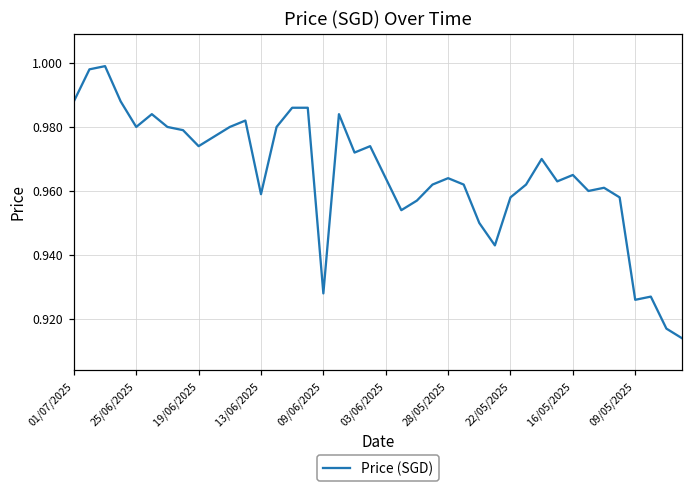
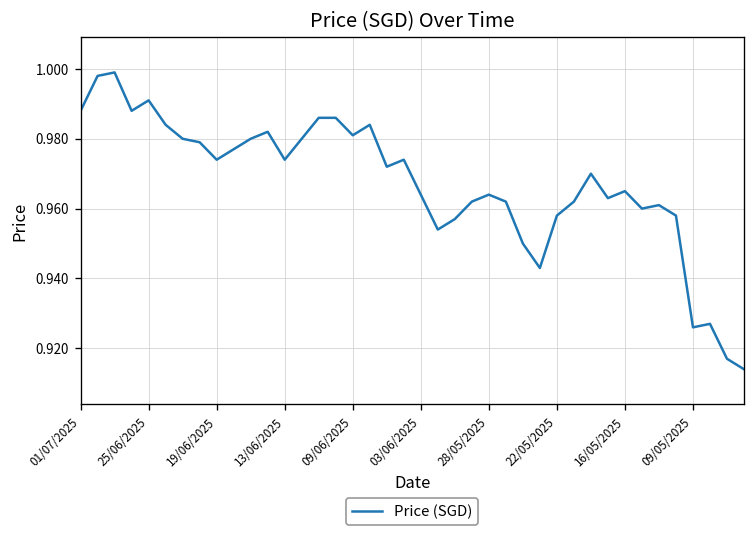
25/06/2025: 0.980 -> 0.991
13/06/2025: 0.959 -> 0.974
09/06/2025: 0.928 -> 0.981
